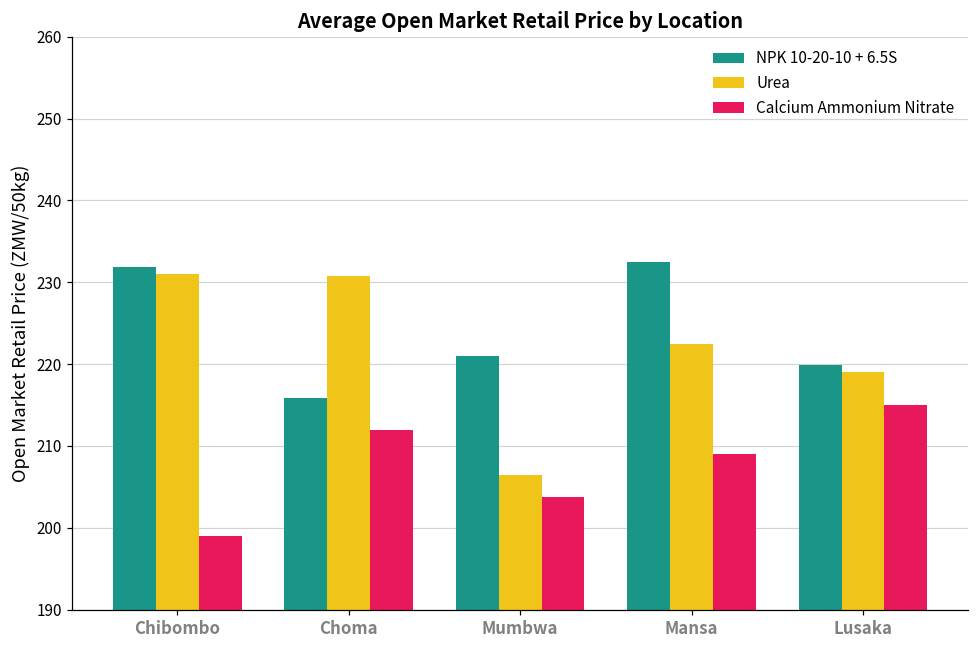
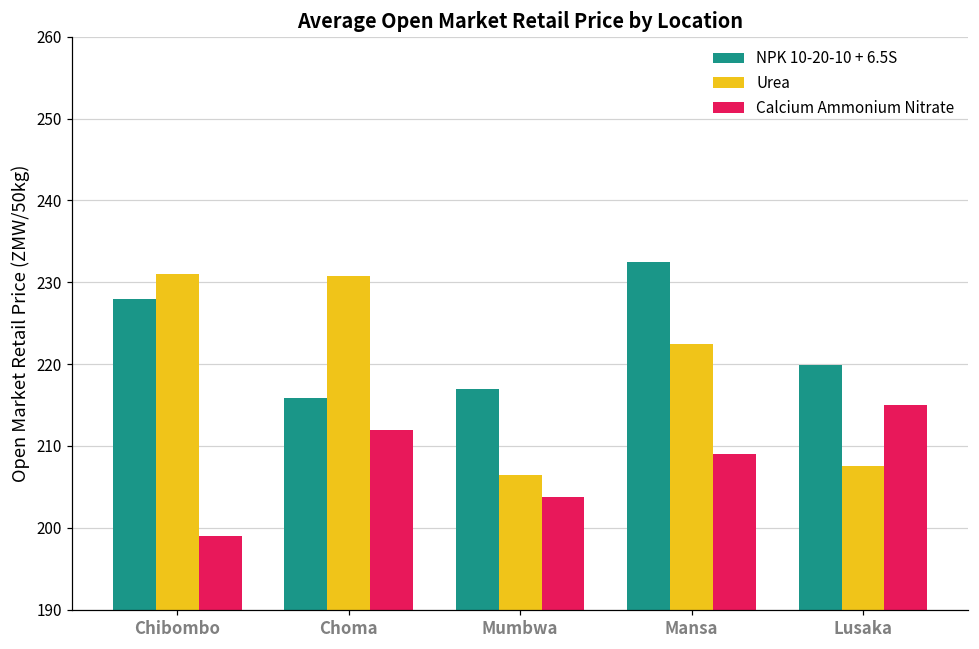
NPK 10-20-10 + 6.5S, Chibombo: 232 -> 228
NPK 10-20-10 + 6.5S, Mumbwa: 221 -> 217
Urea, Lusaka: 219 -> 208
